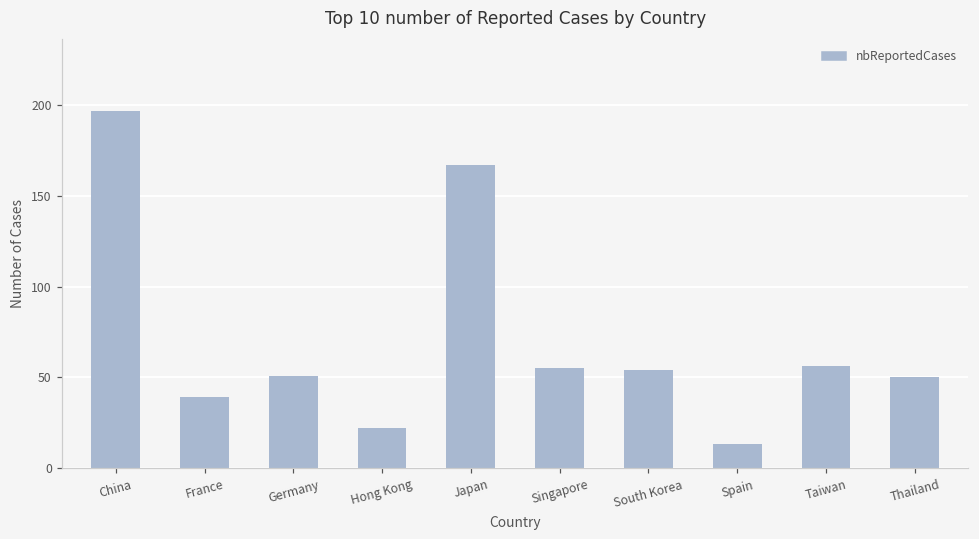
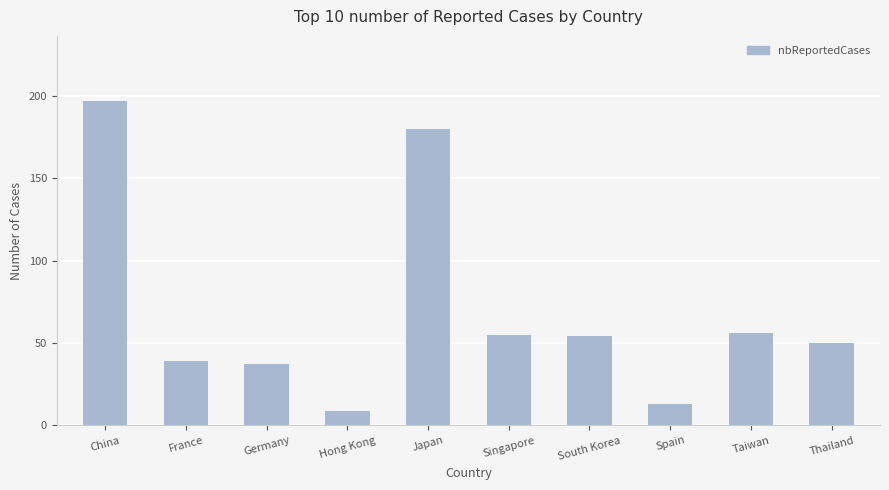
Germany: 51 -> 37
Hong Kong: 22 -> 9
Japan: 167 -> 180
